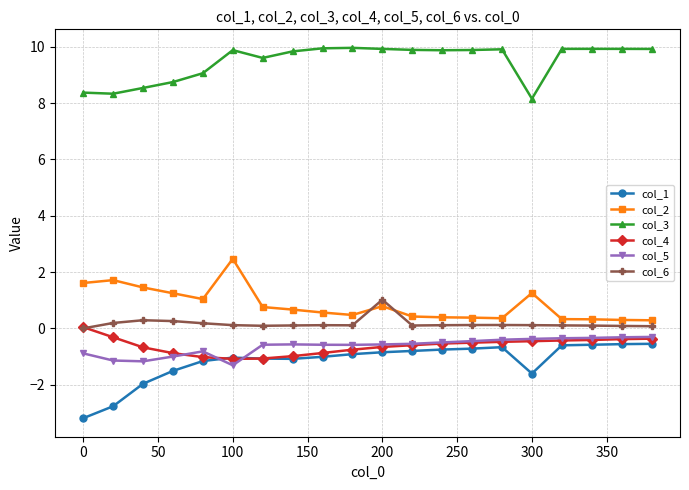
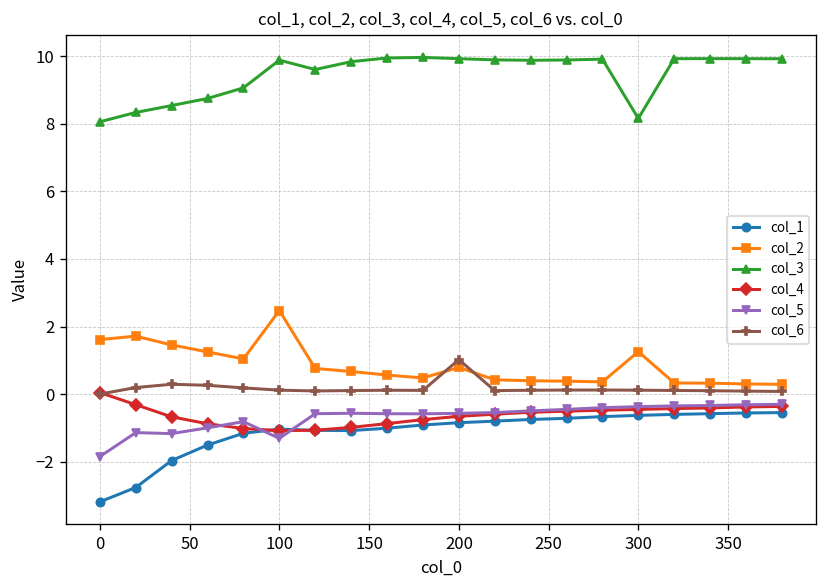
col_3, 0: 8.4 -> 8.1
col_5, 0: -0.9 -> -1.8
col_1, 300: -1.6 -> -0.6
